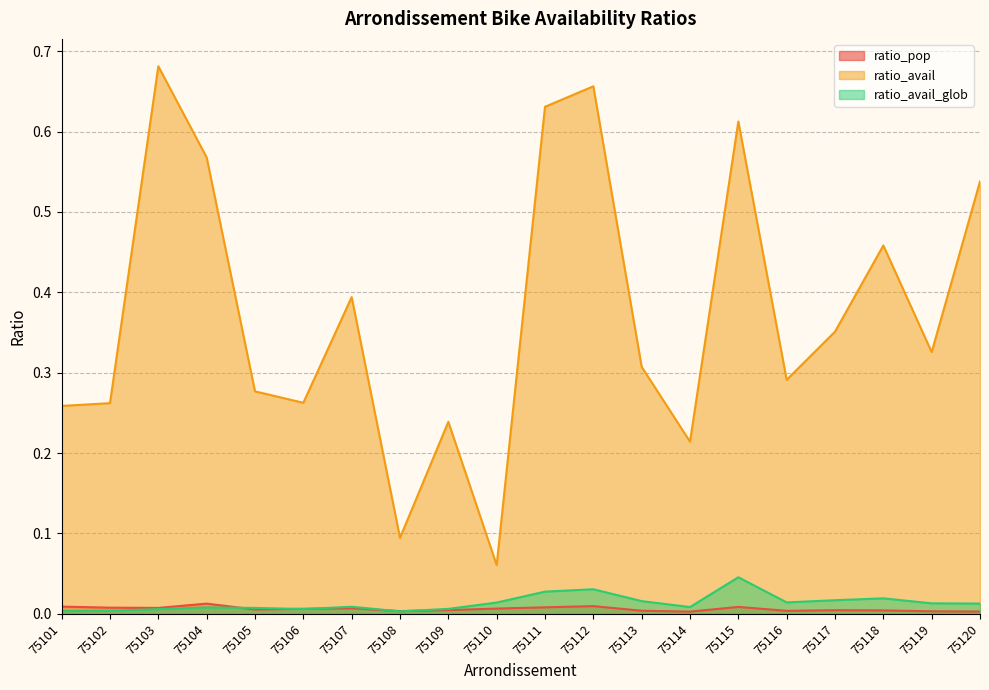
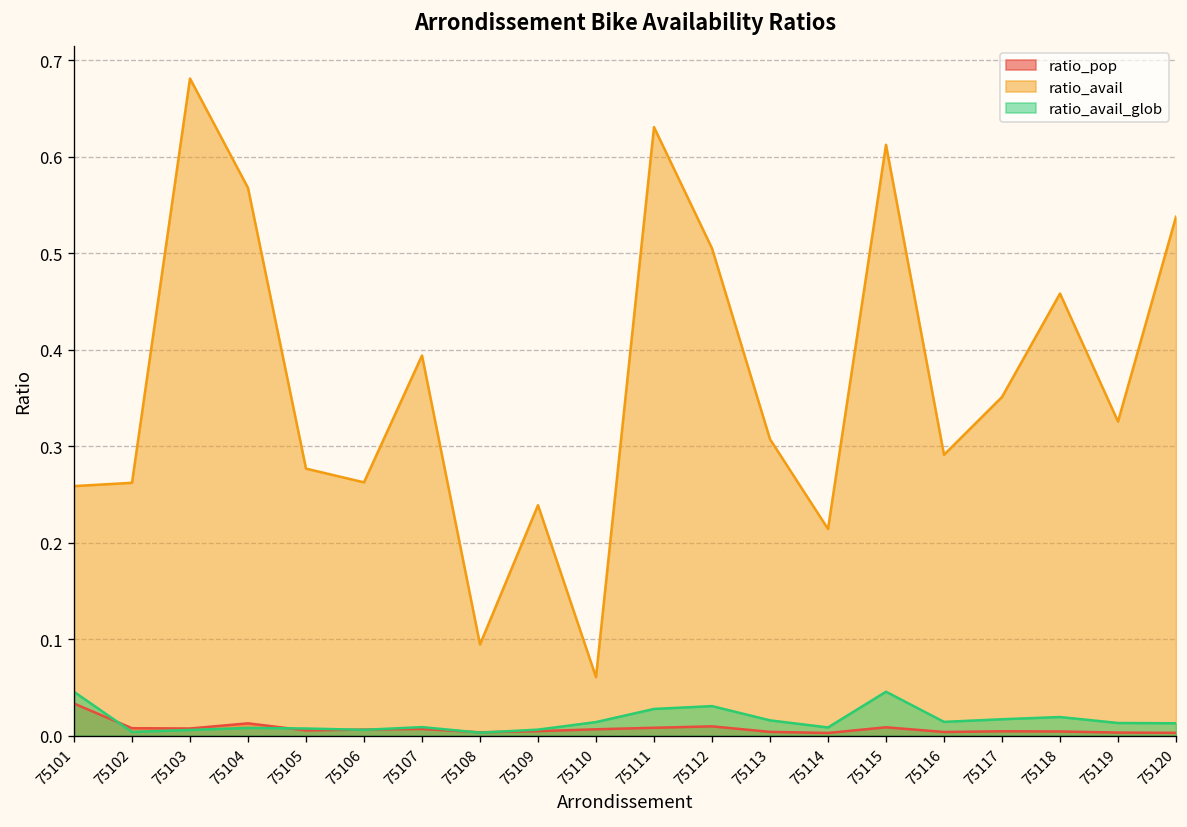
ratio_pop, 75101: 0.01 -> 0.03
ratio_avail_glob, 75101: 0.00 -> 0.05
ratio_avail, 75112: 0.66 -> 0.51
